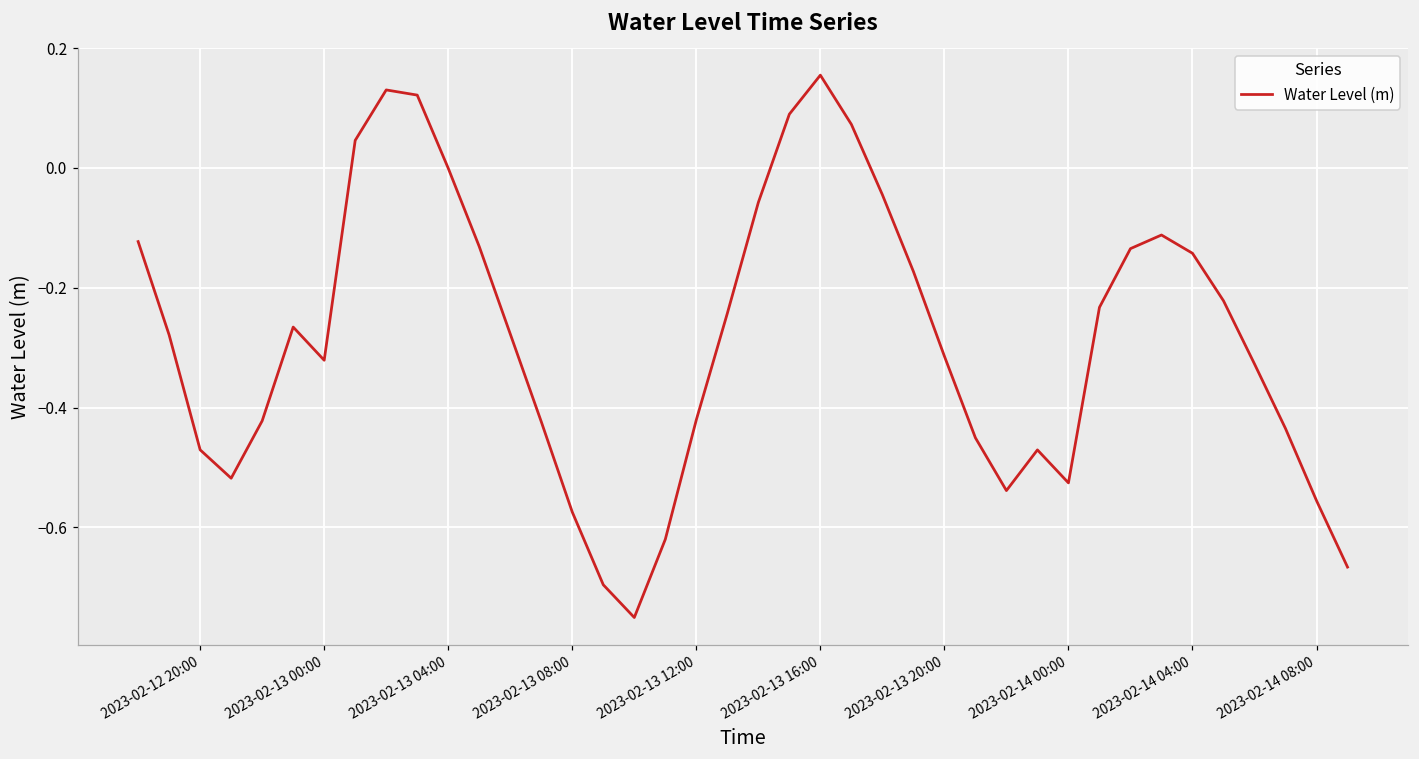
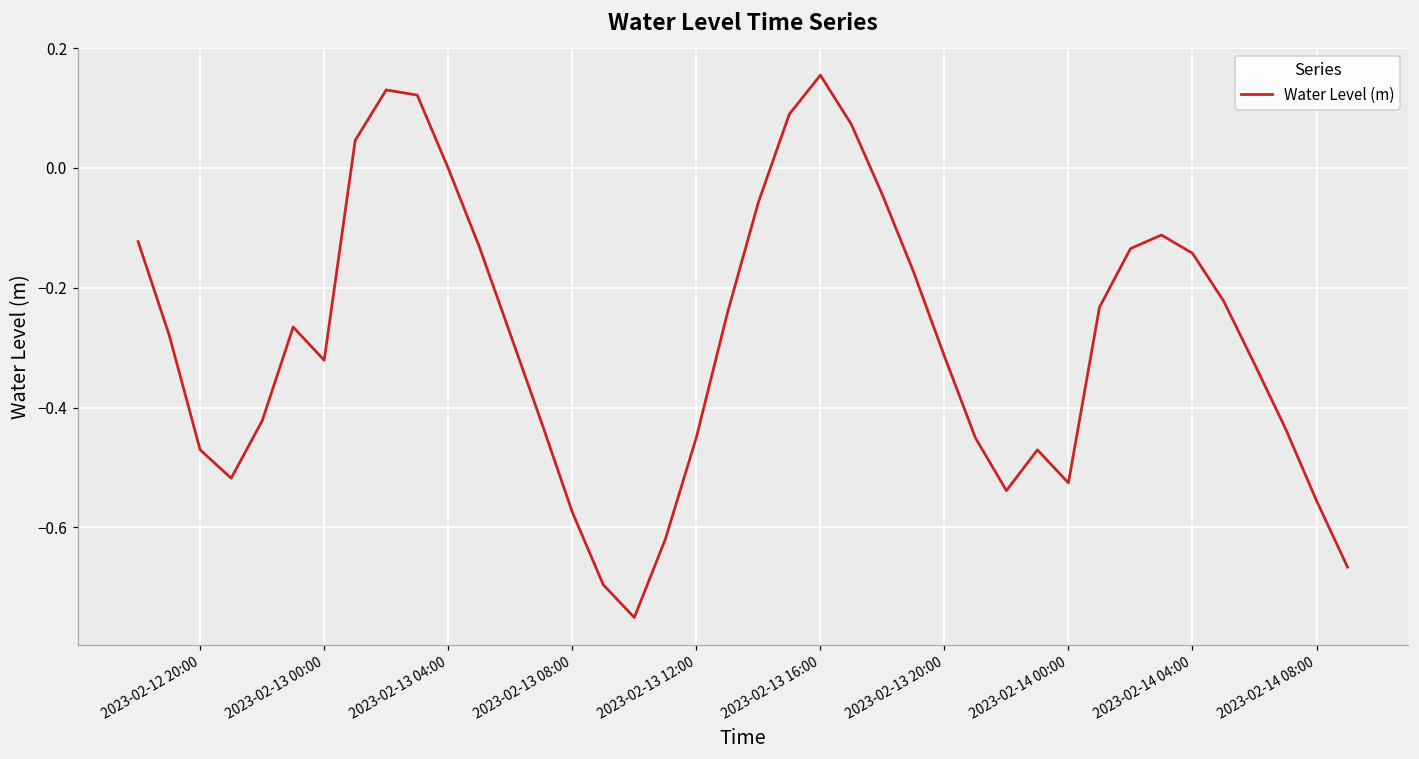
2023-02-13 12:00: -0.42 -> -0.45
